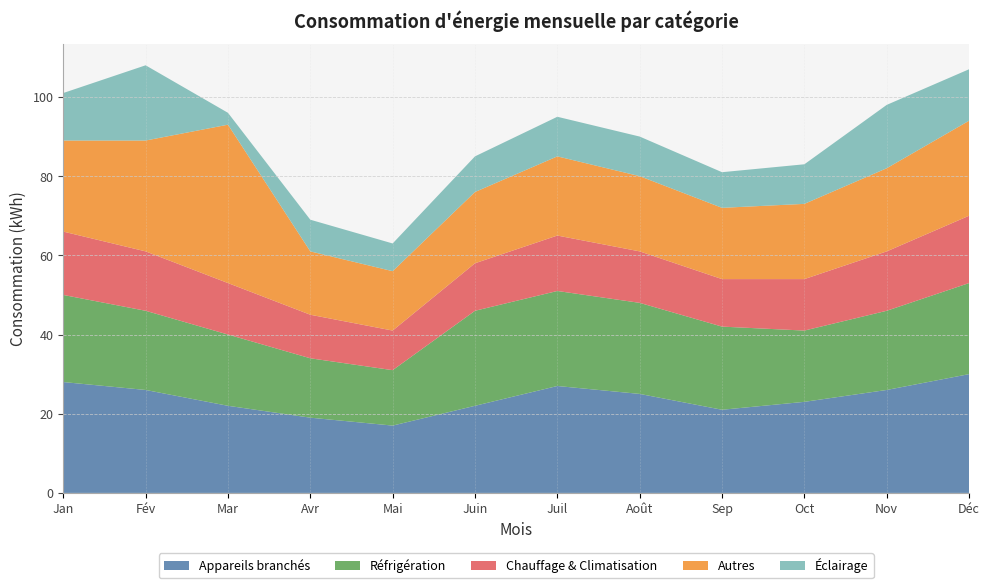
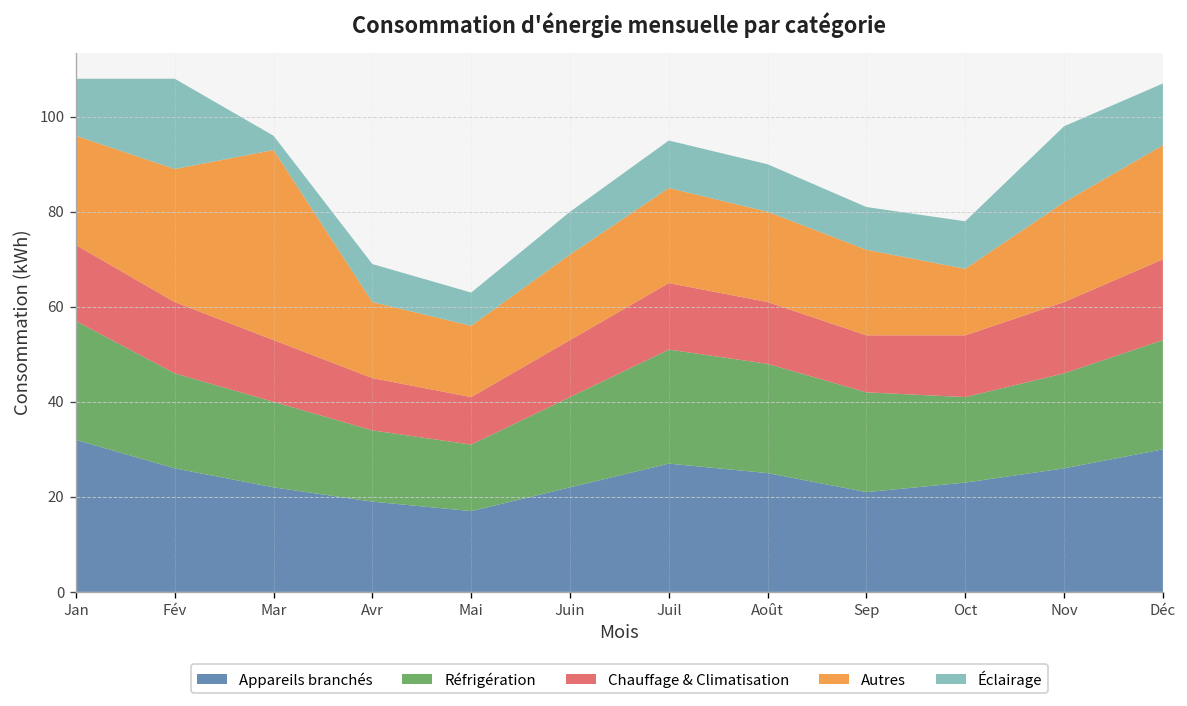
Appareils branchés, Jan: 28 -> 32
Réfrigération, Jan: 22 -> 25
Réfrigération, Juin: 24 -> 19
Autres, Oct: 19 -> 14
